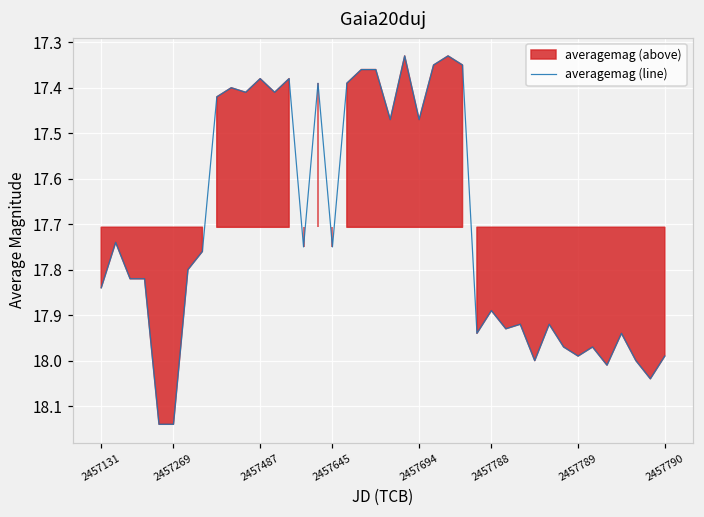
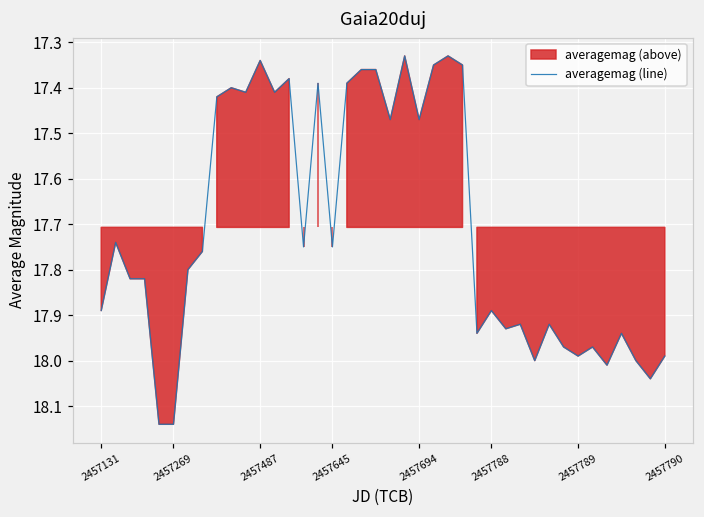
2457131: 17.84 -> 17.89
2457487: 17.38 -> 17.34
